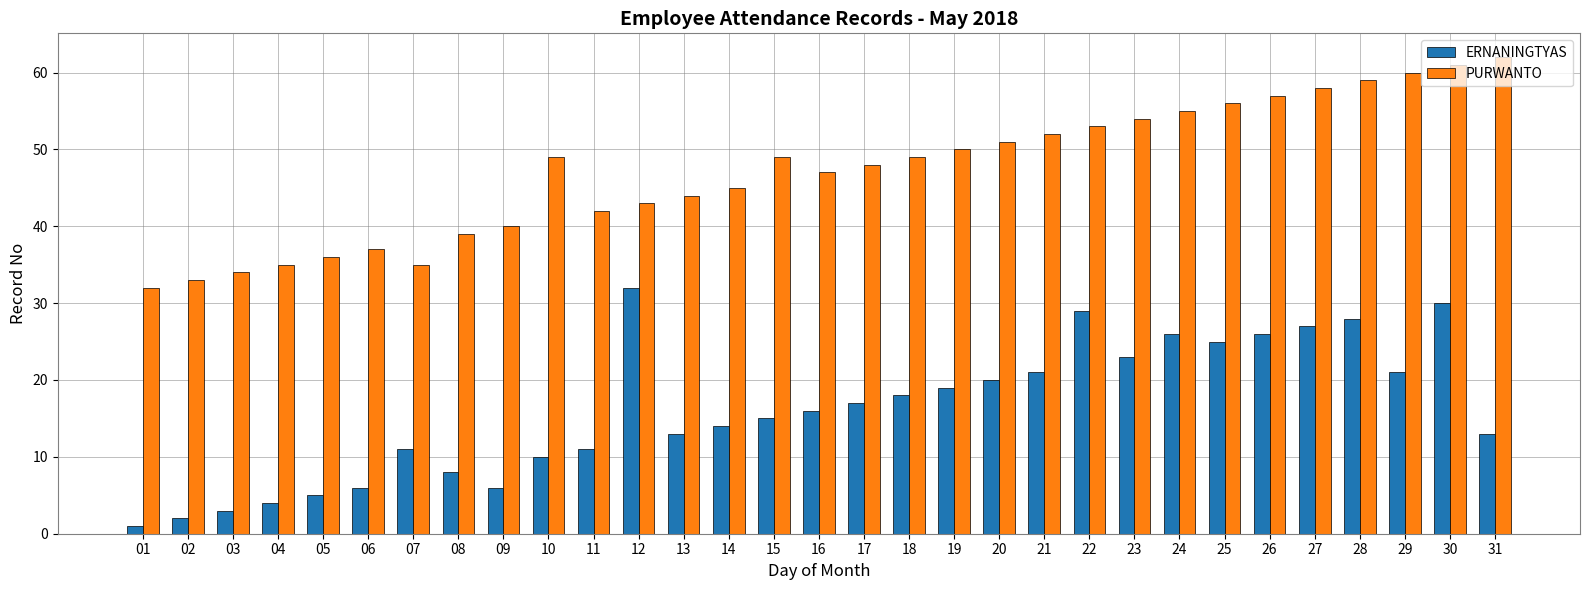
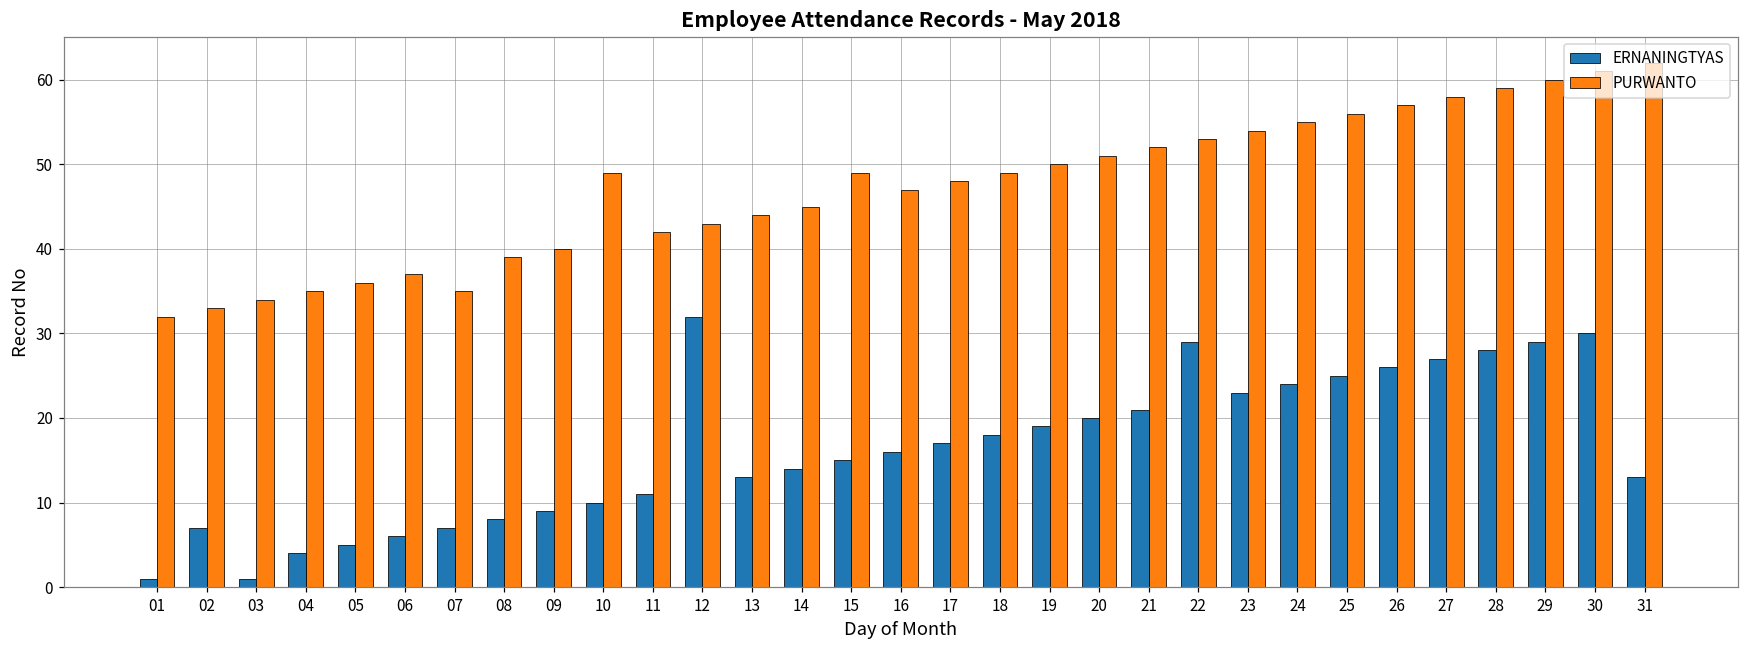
ERNANINGTYAS, 02: 2 -> 7
ERNANINGTYAS, 03: 3 -> 1
ERNANINGTYAS, 07: 11 -> 7
ERNANINGTYAS, 09: 6 -> 9
ERNANINGTYAS, 24: 26 -> 24
ERNANINGTYAS, 29: 21 -> 29
